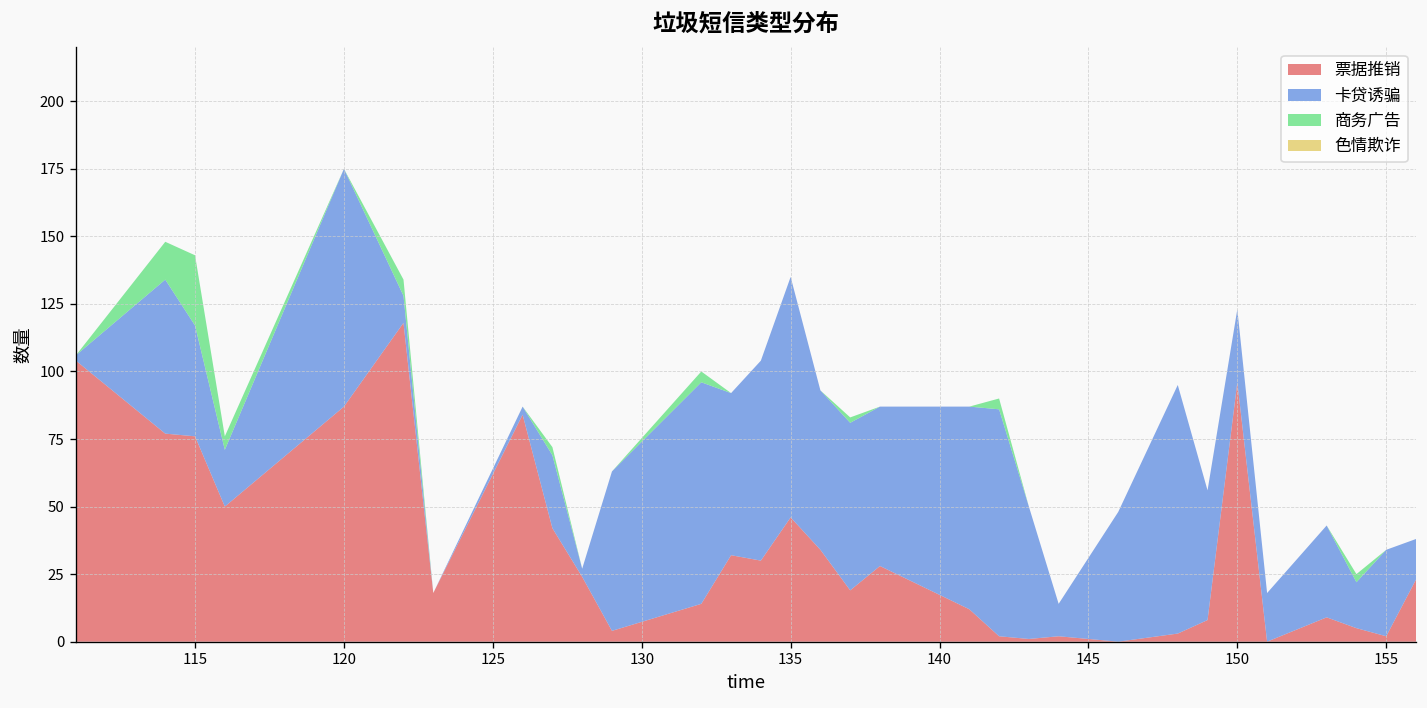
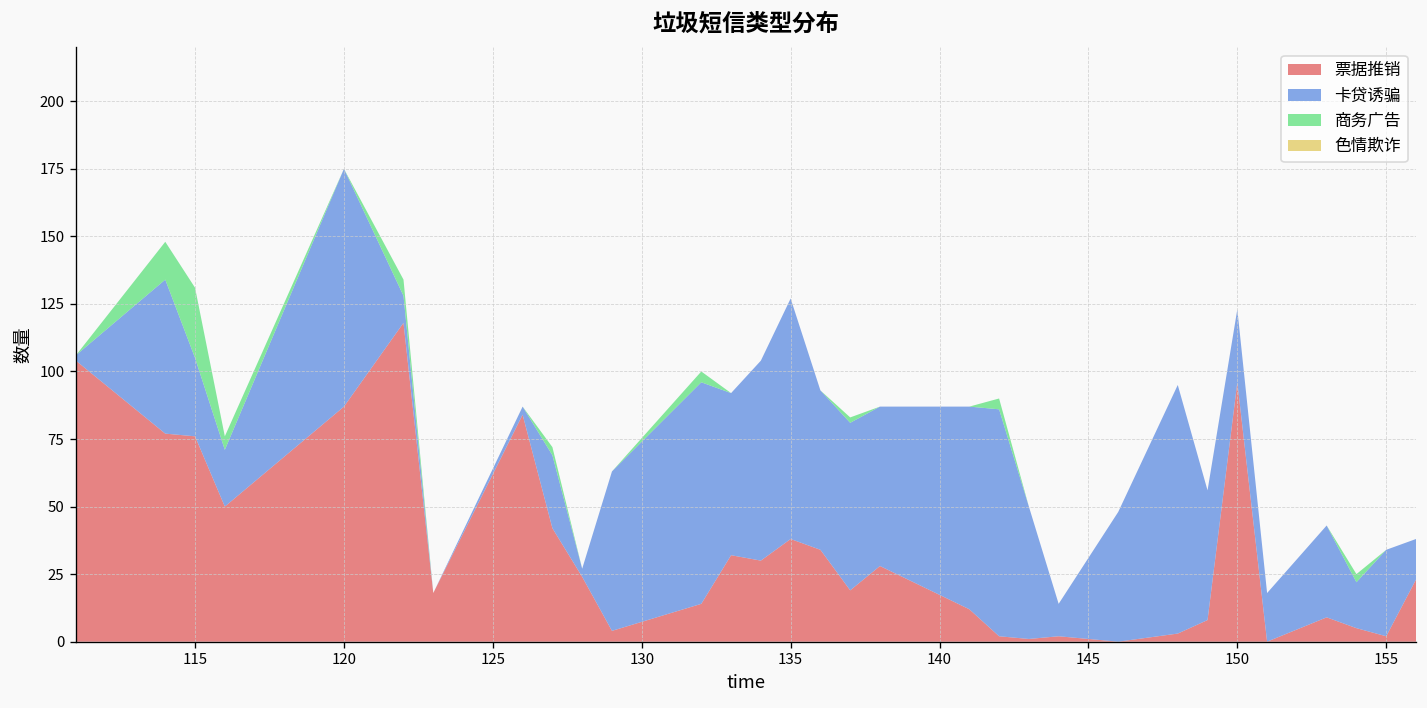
卡贷诱骗, 115: 41 -> 29
票据推销, 135: 46 -> 38
